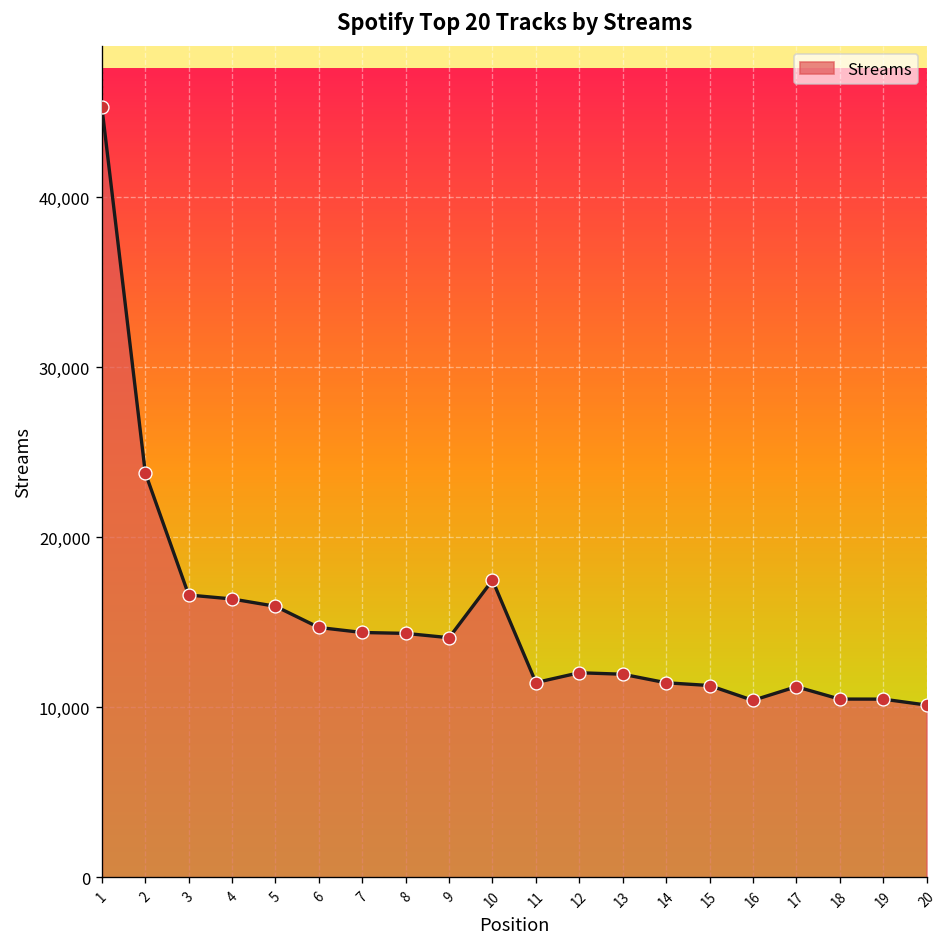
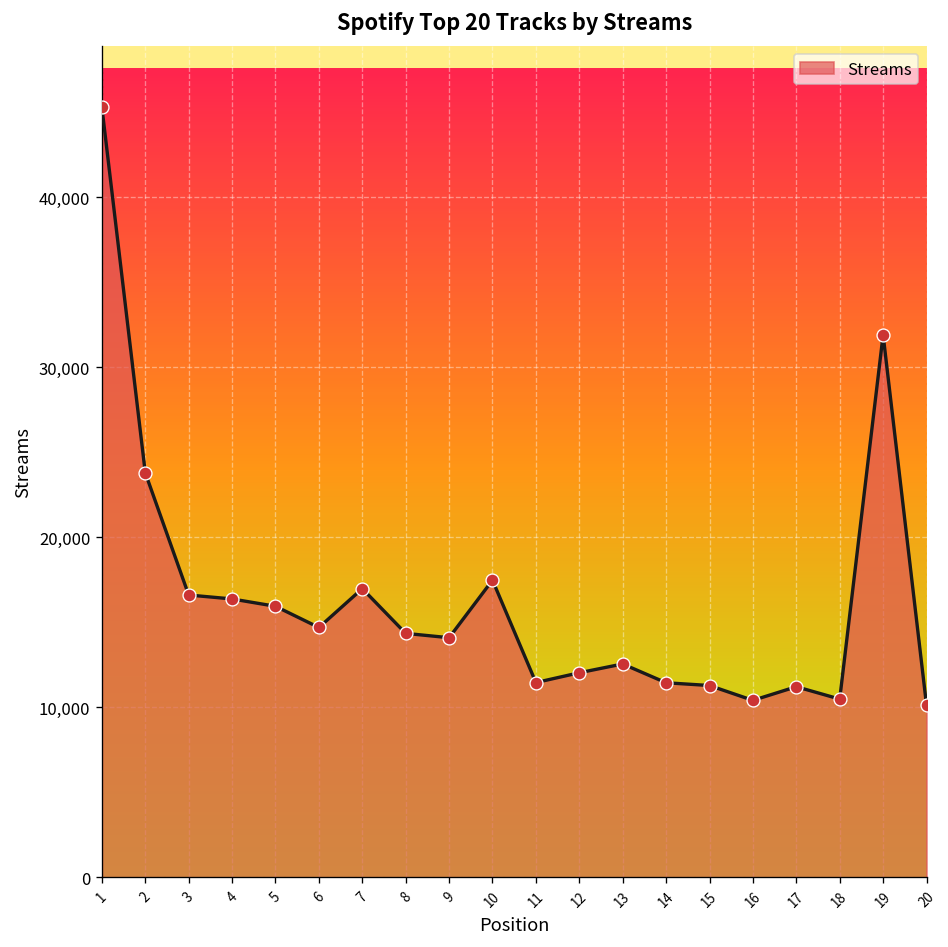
7: 14,400 -> 17,000
13: 11,900 -> 12,500
19: 10,500 -> 31,900
